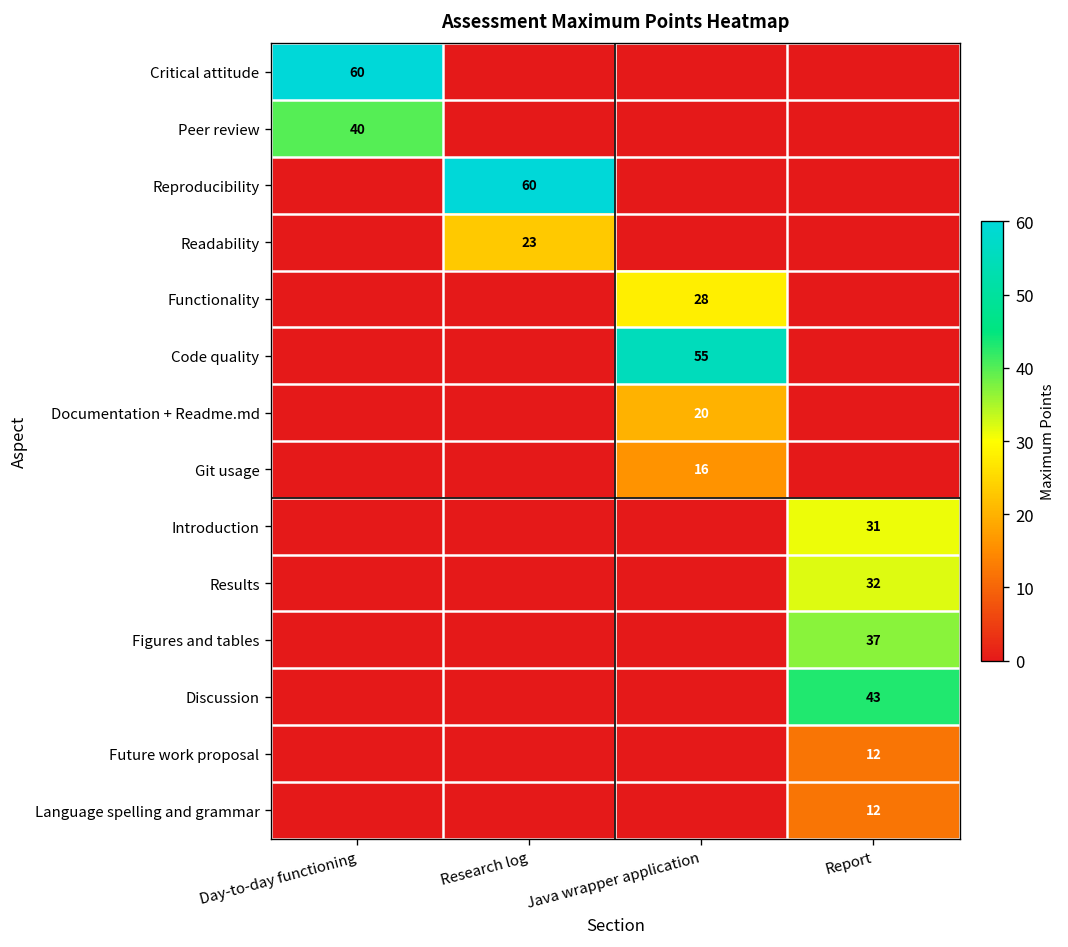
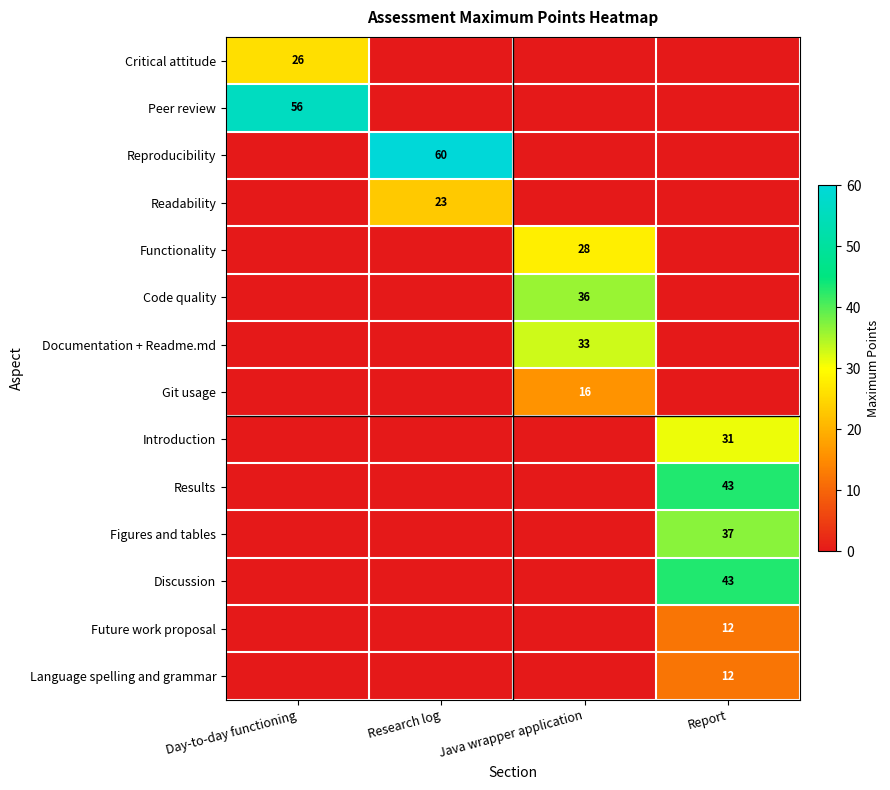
Critical attitude, Day-to-day functioning: 60 -> 26
Peer review, Day-to-day functioning: 40 -> 56
Code quality, Java wrapper application: 55 -> 36
Documentation + Readme.md, Java wrapper application: 20 -> 33
Results, Report: 32 -> 43
